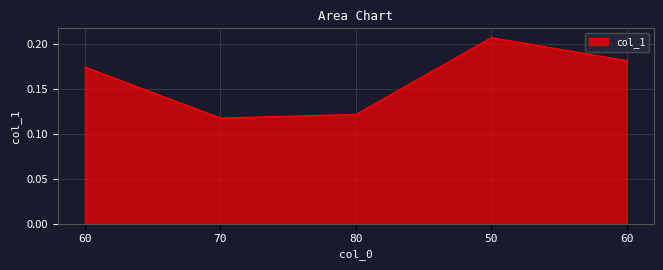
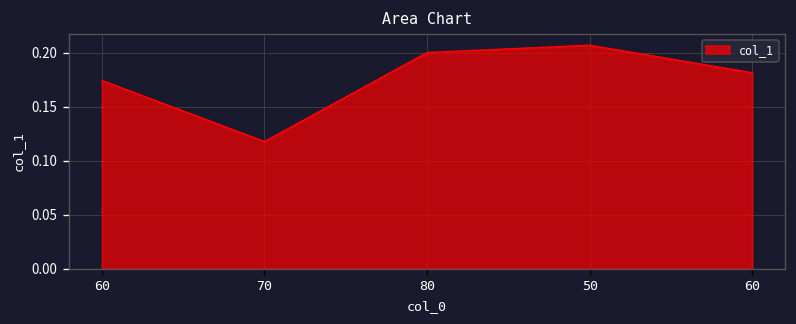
80: 0.12 -> 0.20
